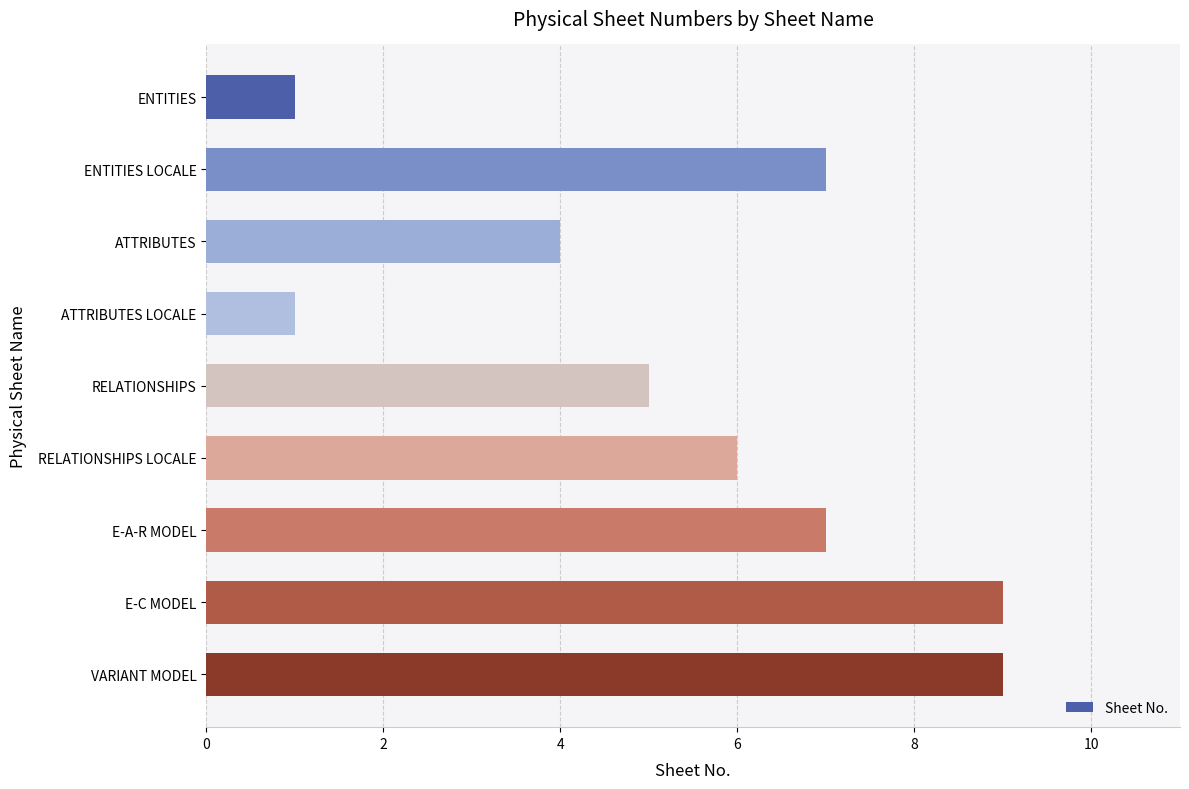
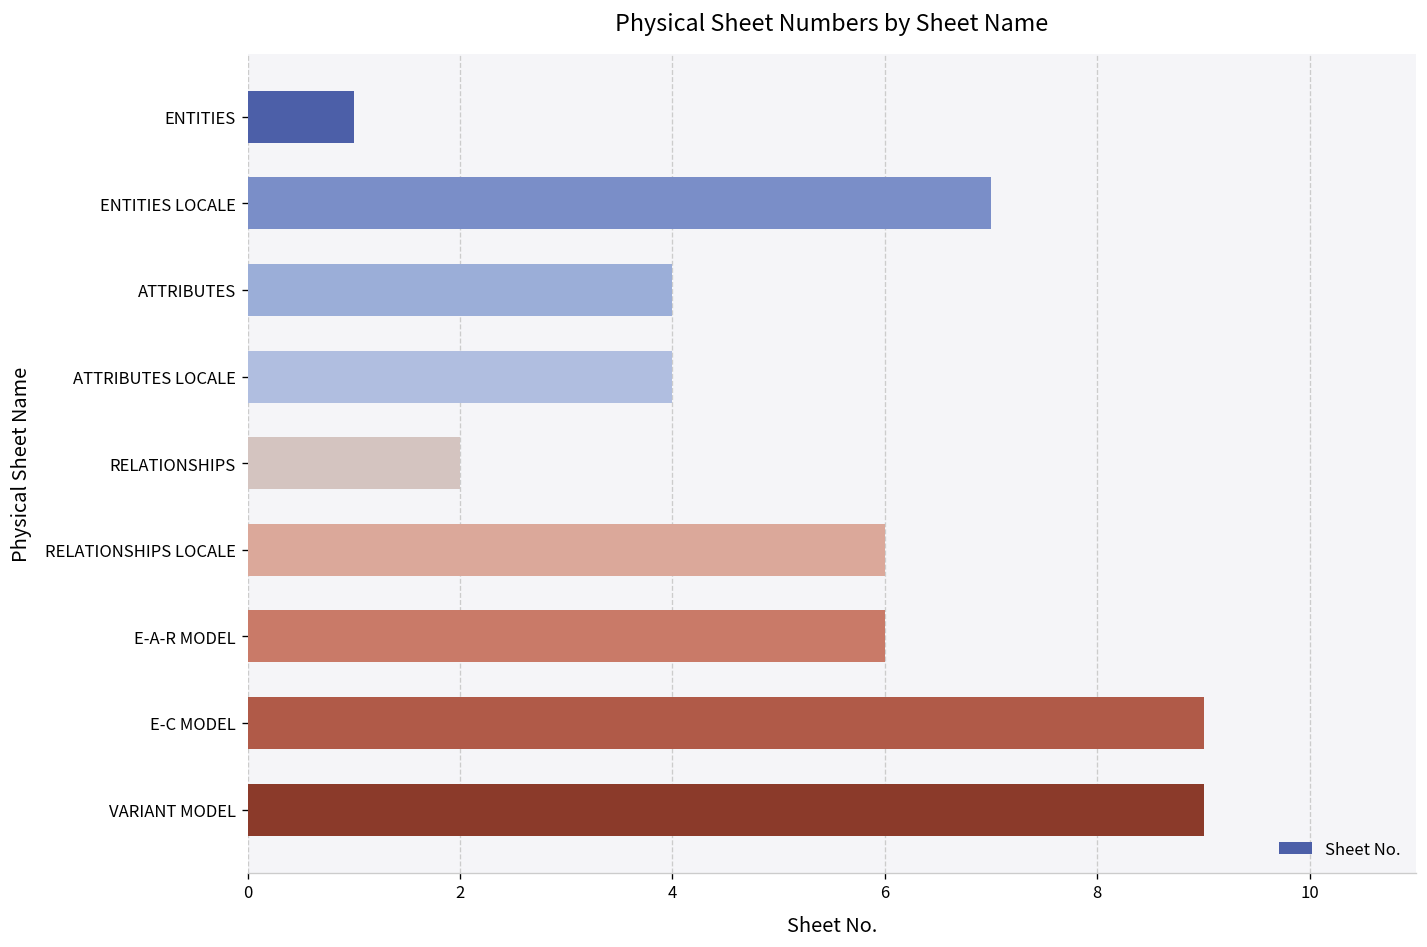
ATTRIBUTES LOCALE: 1 -> 4
RELATIONSHIPS: 5 -> 2
E-A-R MODEL: 7 -> 6
